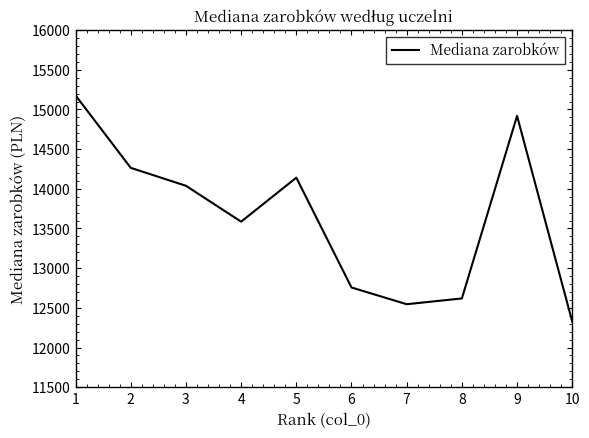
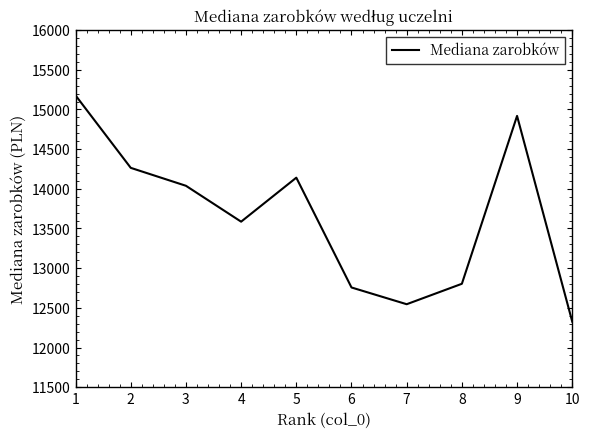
8: 12600 -> 12800
